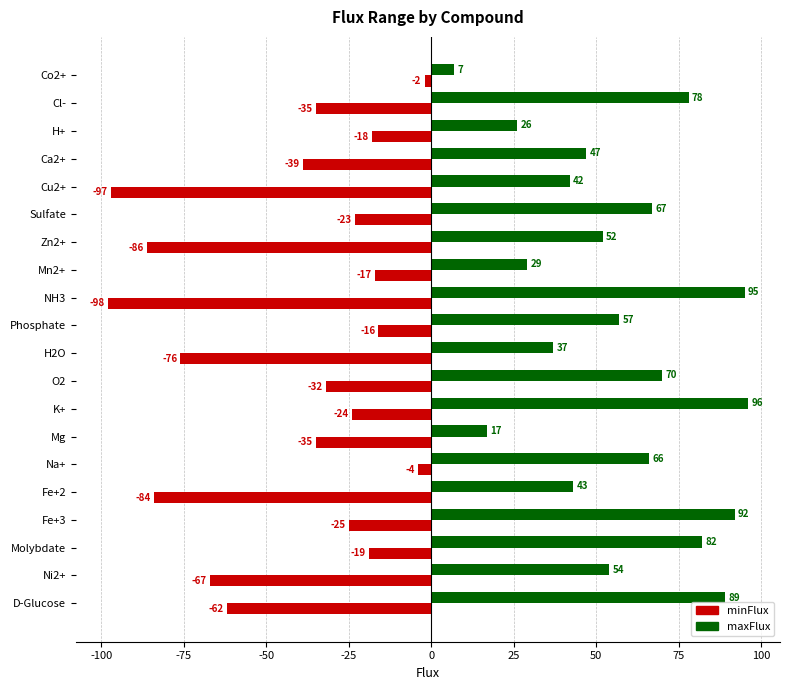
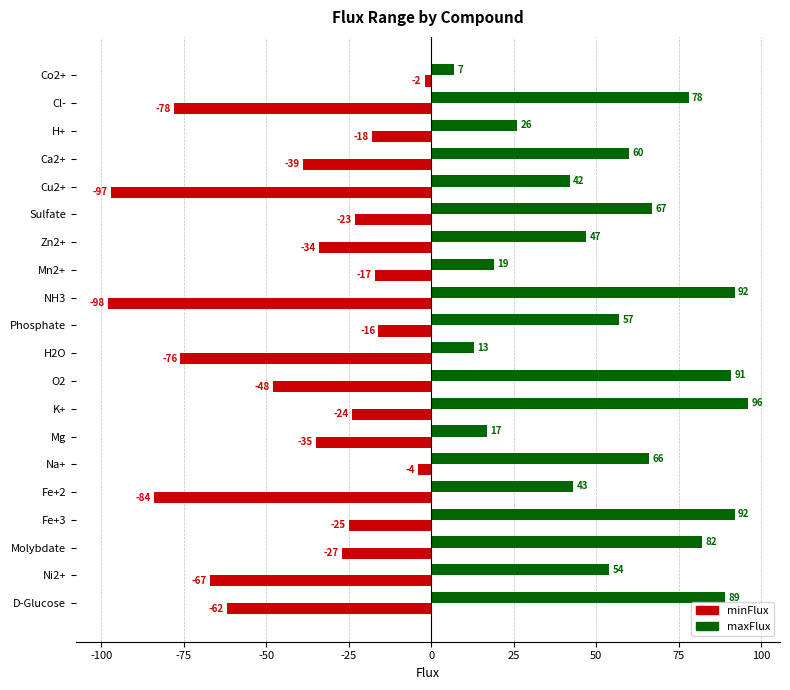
minFlux, Cl-: -35 -> -78
maxFlux, Ca2+: 47 -> 60
maxFlux, Zn2+: 52 -> 47
minFlux, Zn2+: -86 -> -34
maxFlux, Mn2+: 29 -> 19
maxFlux, NH3: 95 -> 92
maxFlux, H2O: 37 -> 13
maxFlux, O2: 70 -> 91
minFlux, O2: -32 -> -48
minFlux, Molybdate: -19 -> -27
